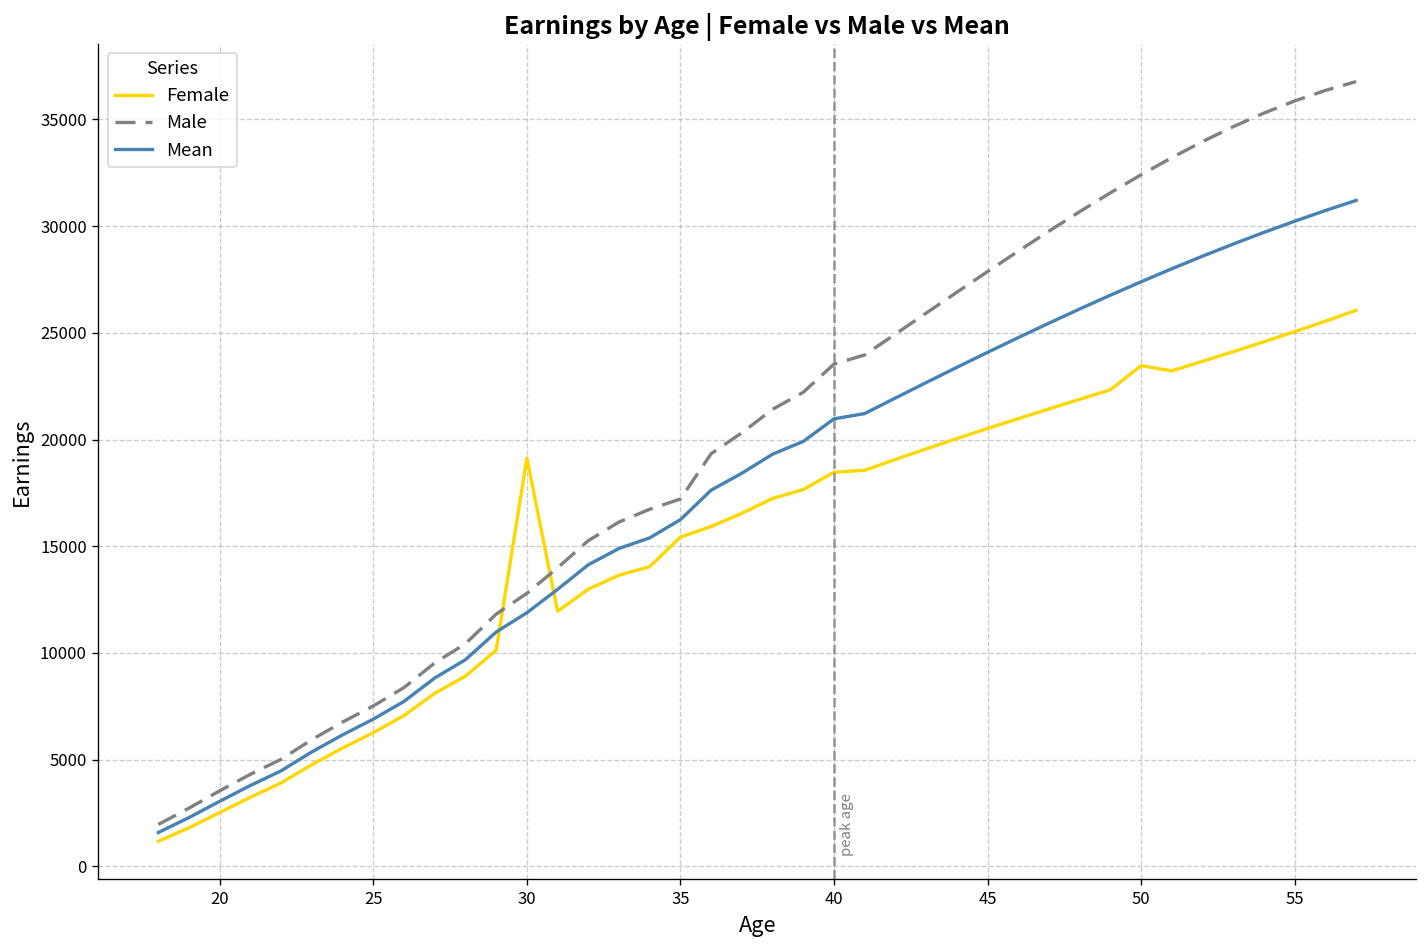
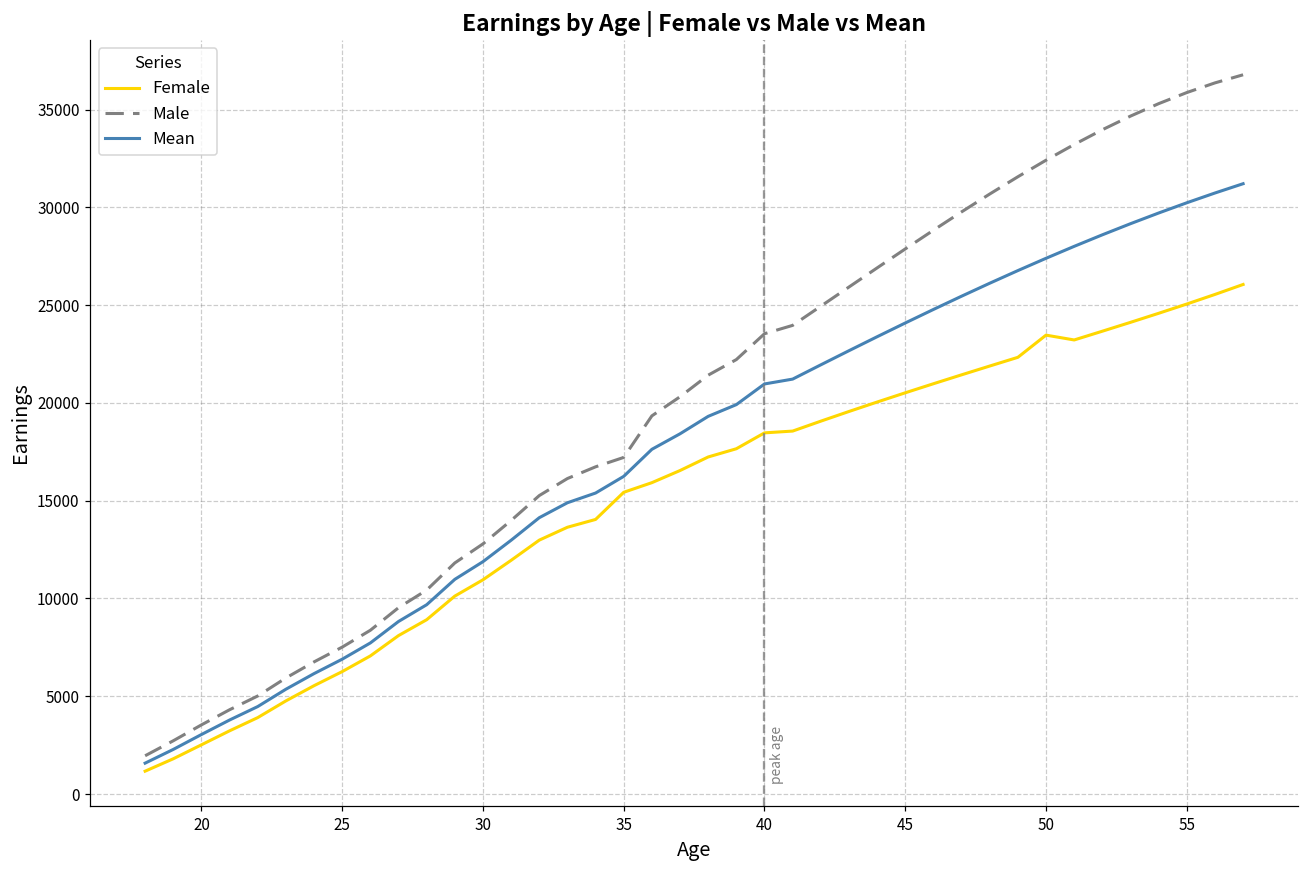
Female, 30: 19100 -> 11000
